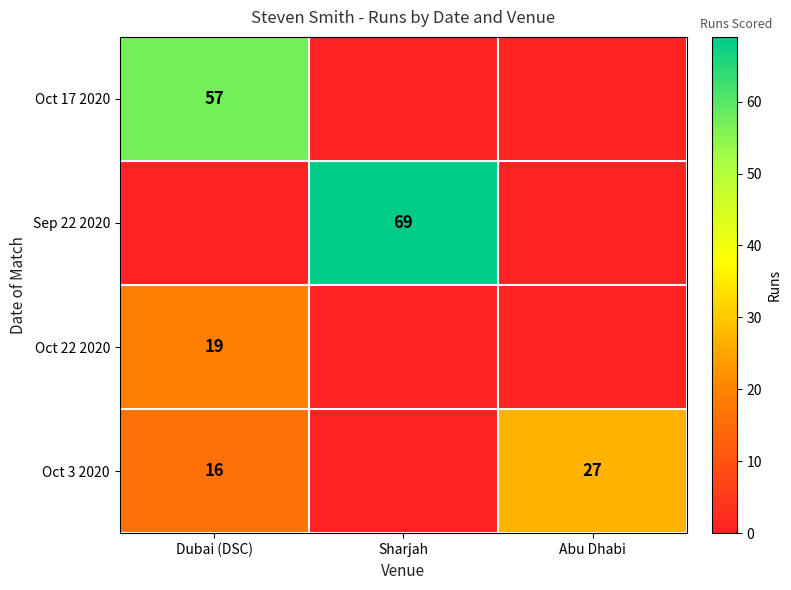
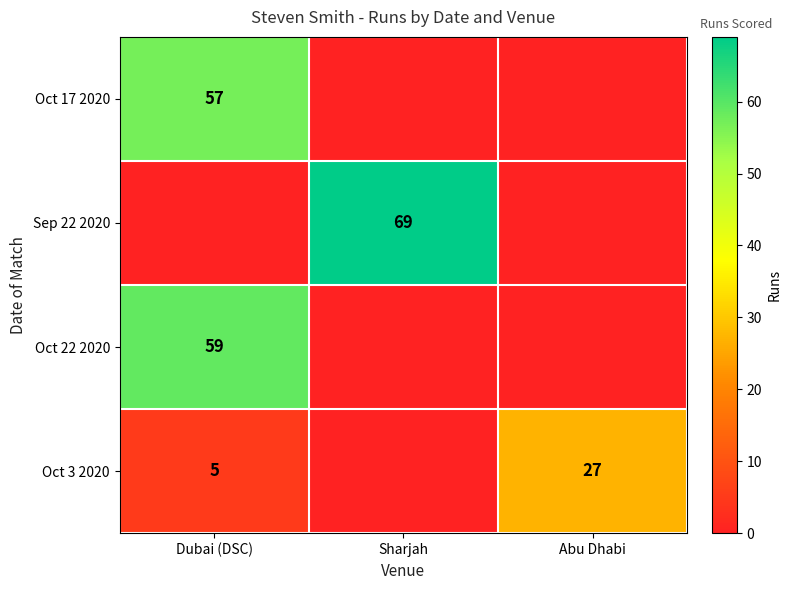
Oct 22 2020, Dubai (DSC): 19 -> 59
Oct 3 2020, Dubai (DSC): 16 -> 5
